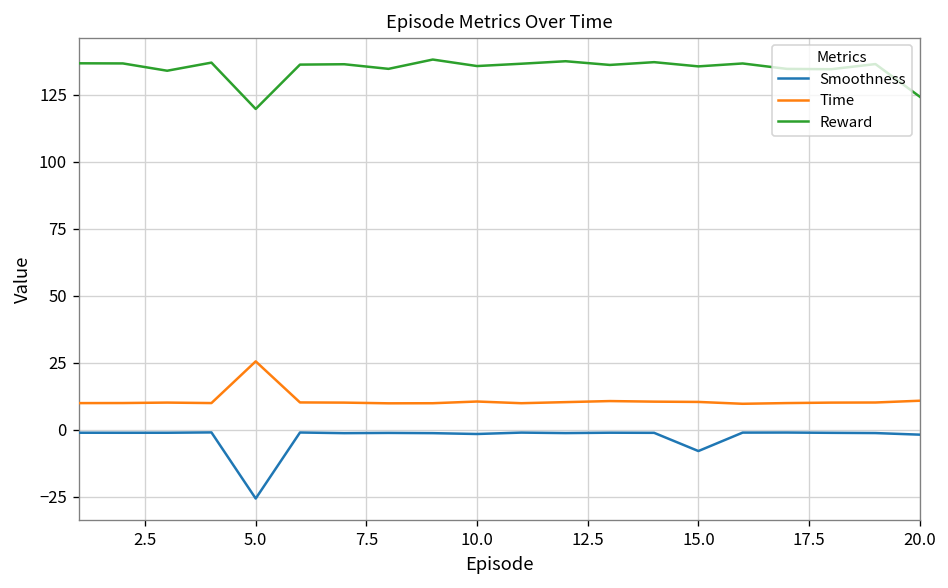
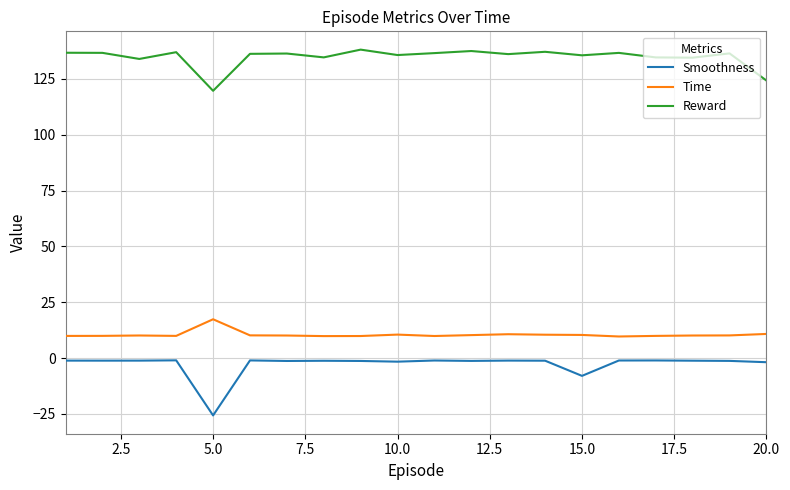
Time, 5.0: 26 -> 17
